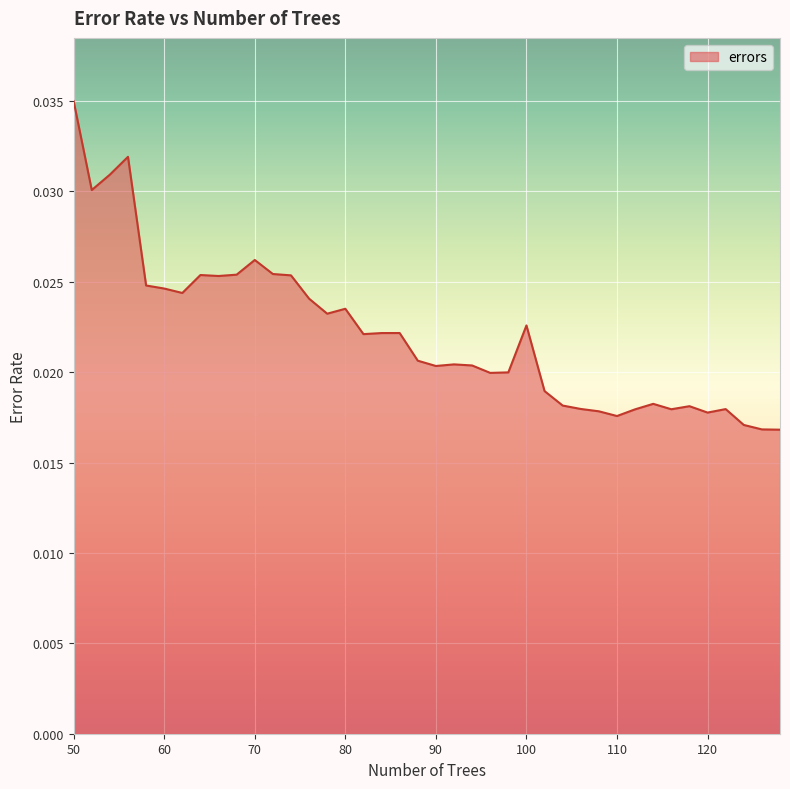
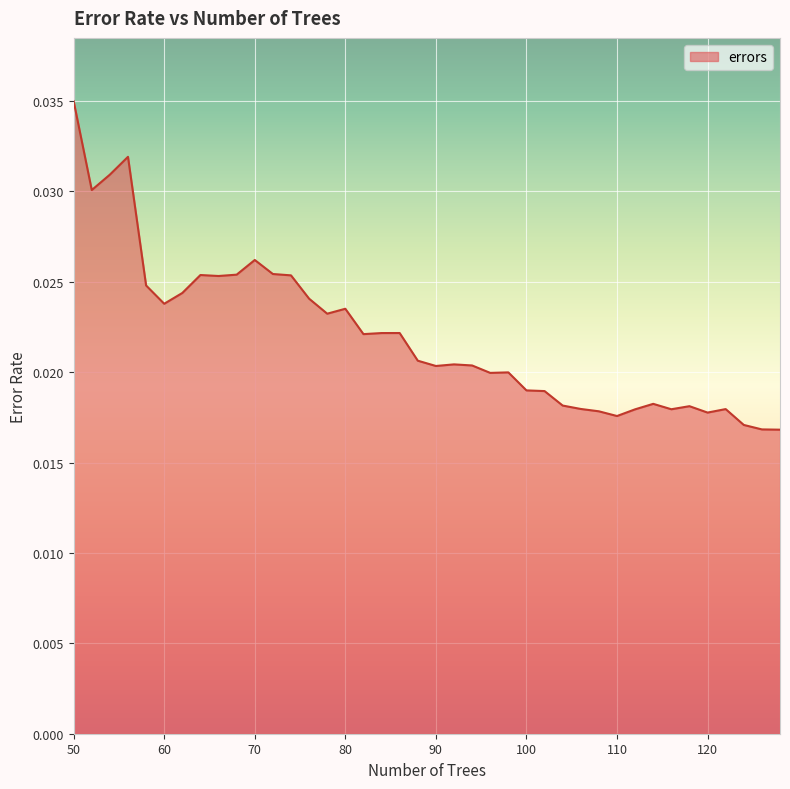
60: 0.0246 -> 0.0238
100: 0.0226 -> 0.0190
